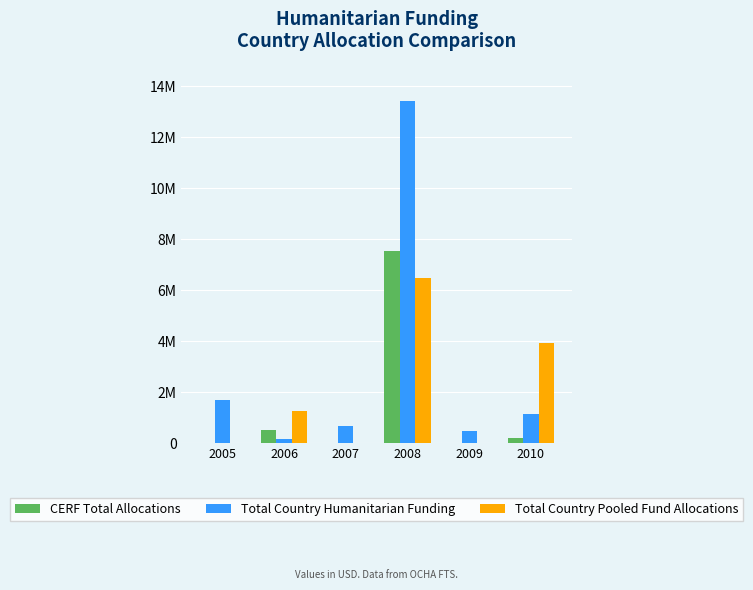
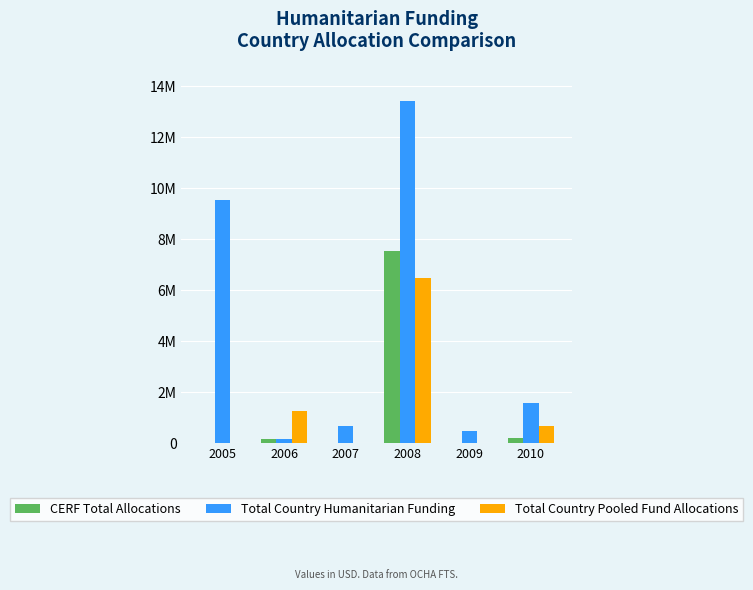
Total Country Humanitarian Funding, 2005: 1700000 -> 9600000
CERF Total Allocations, 2006: 500000 -> 200000
Total Country Humanitarian Funding, 2010: 1100000 -> 1600000
Total Country Pooled Fund Allocations, 2010: 3900000 -> 700000
